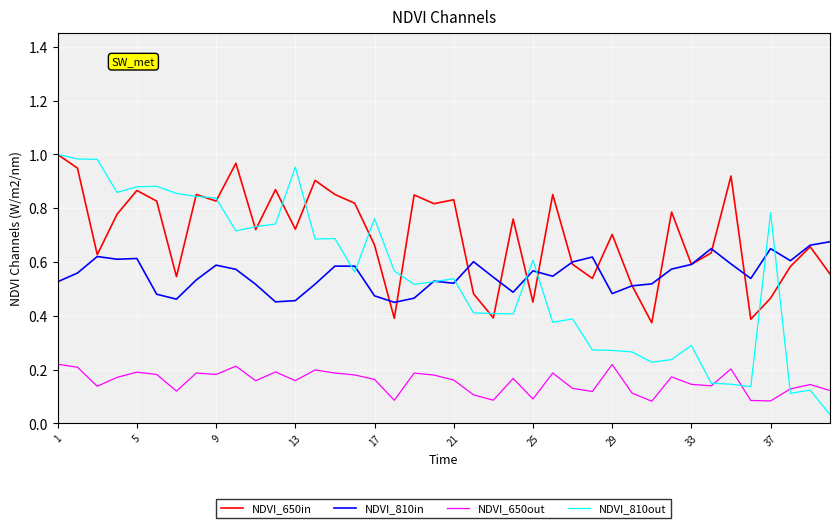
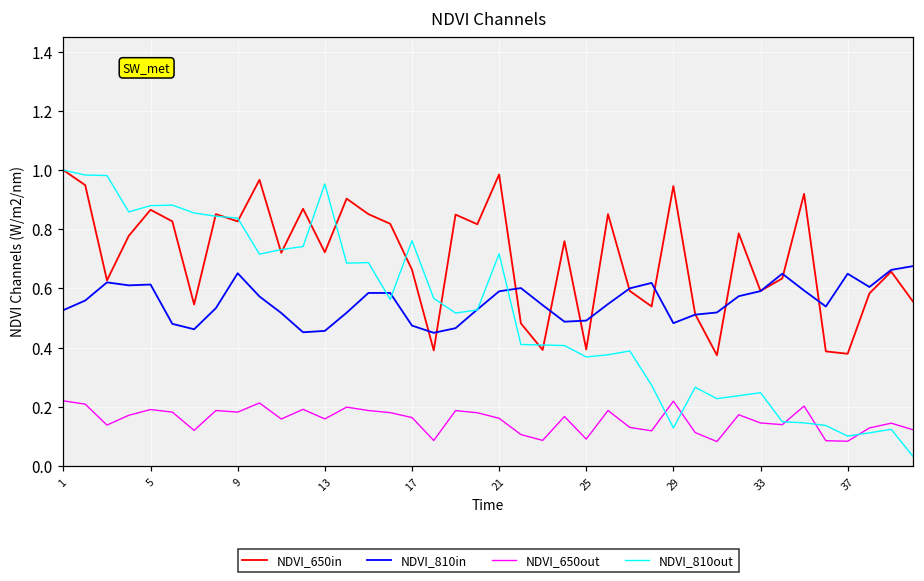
NDVI_810in, 9: 0.59 -> 0.65
NDVI_650in, 21: 0.83 -> 0.99
NDVI_810in, 21: 0.52 -> 0.59
NDVI_810out, 21: 0.54 -> 0.72
NDVI_650in, 25: 0.45 -> 0.39
NDVI_810in, 25: 0.57 -> 0.49
NDVI_810out, 25: 0.61 -> 0.37
NDVI_650in, 29: 0.70 -> 0.95
NDVI_810out, 29: 0.27 -> 0.13
NDVI_810out, 33: 0.29 -> 0.25
NDVI_650in, 37: 0.47 -> 0.38
NDVI_810out, 37: 0.78 -> 0.10
